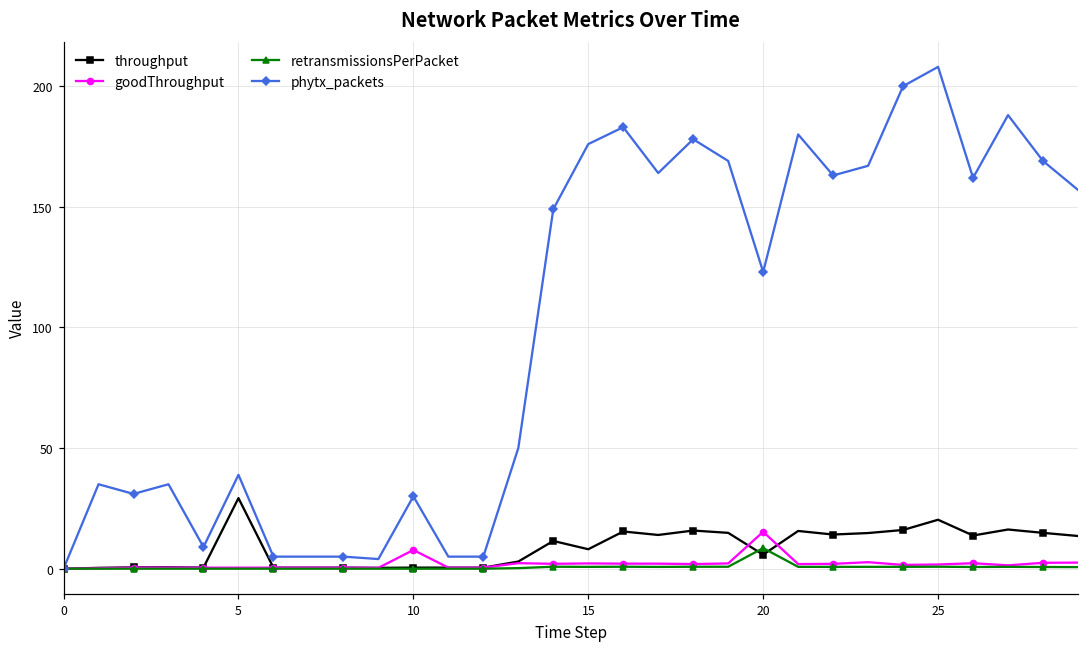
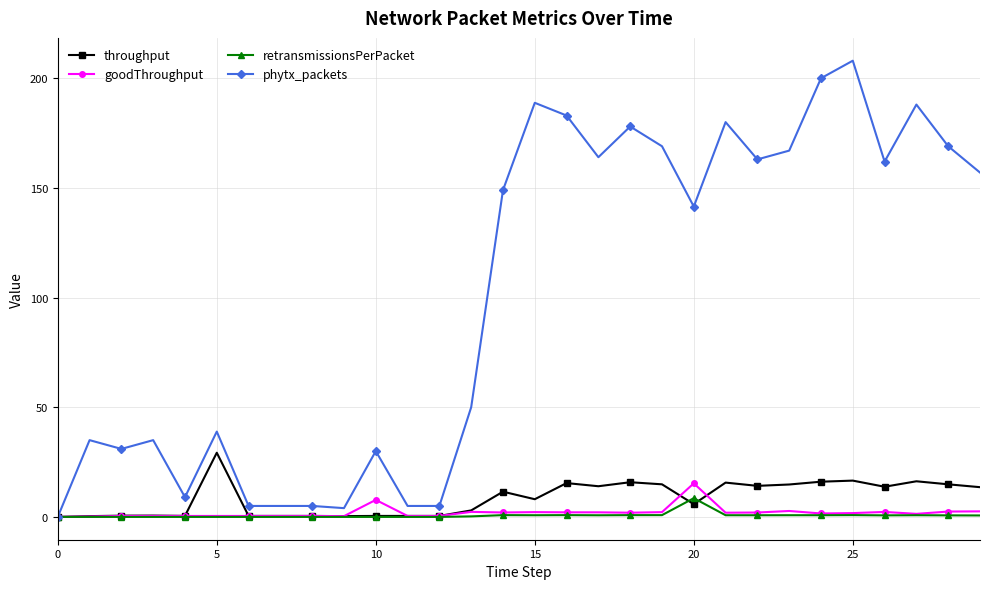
phytx_packets, 15: 176 -> 189
phytx_packets, 20: 123 -> 142
throughput, 25: 20 -> 17
